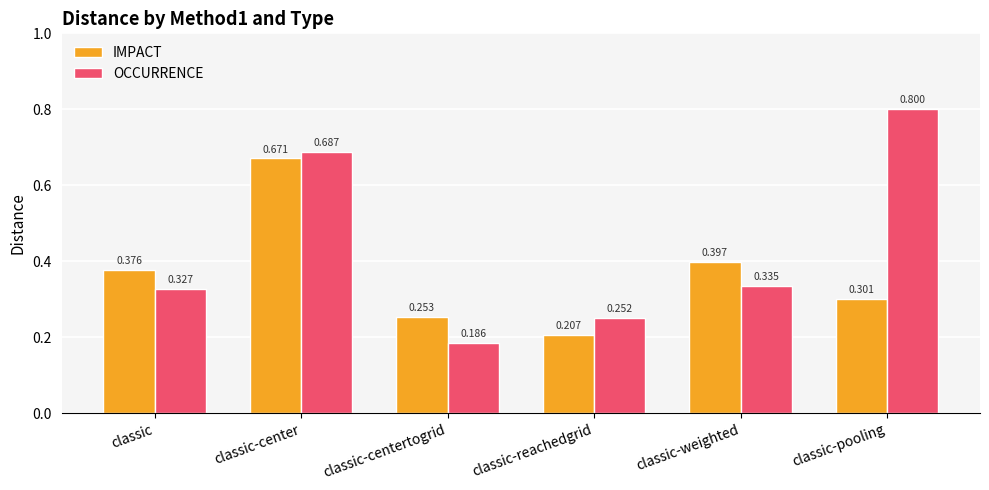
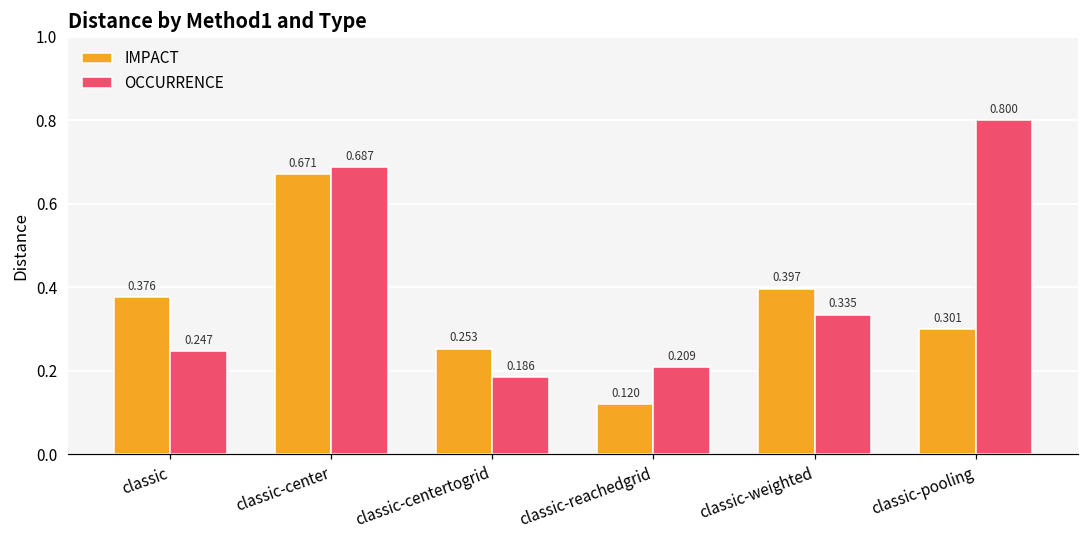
OCCURRENCE, classic: 0.327 -> 0.247
IMPACT, classic-reachedgrid: 0.207 -> 0.120
OCCURRENCE, classic-reachedgrid: 0.252 -> 0.209
